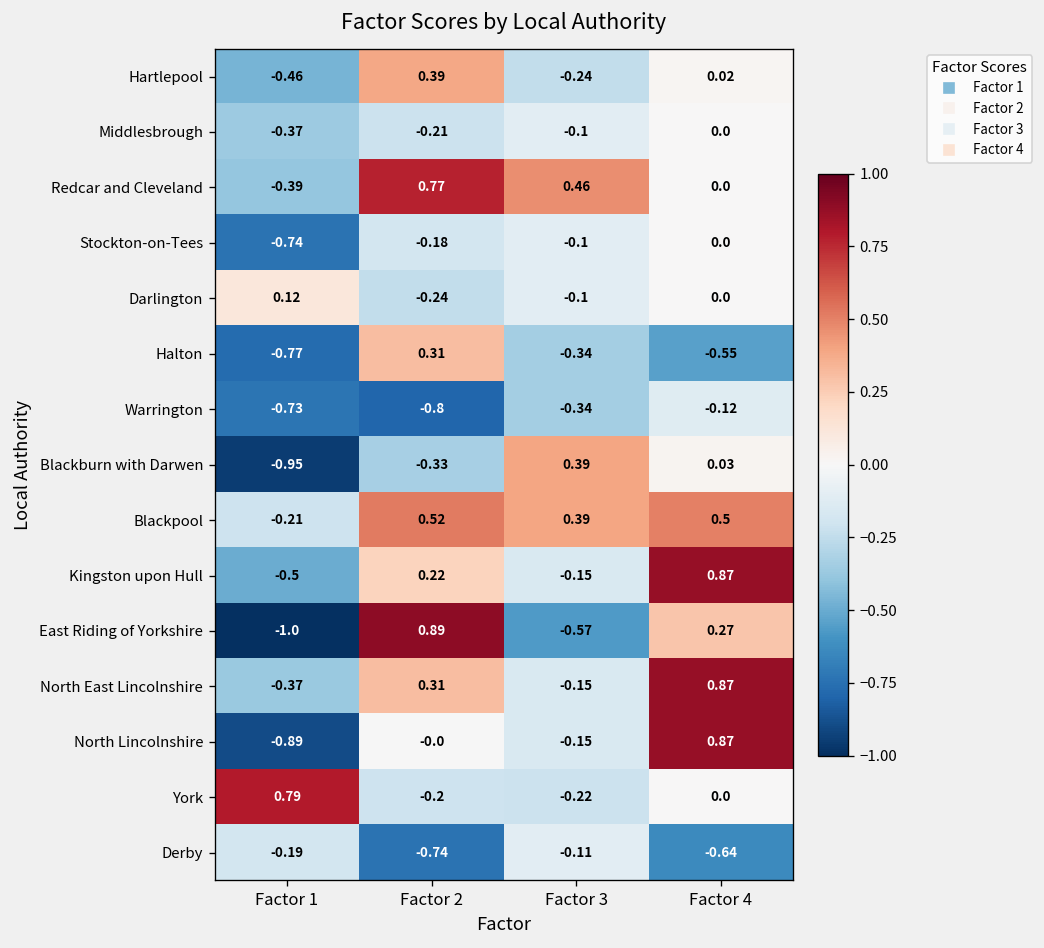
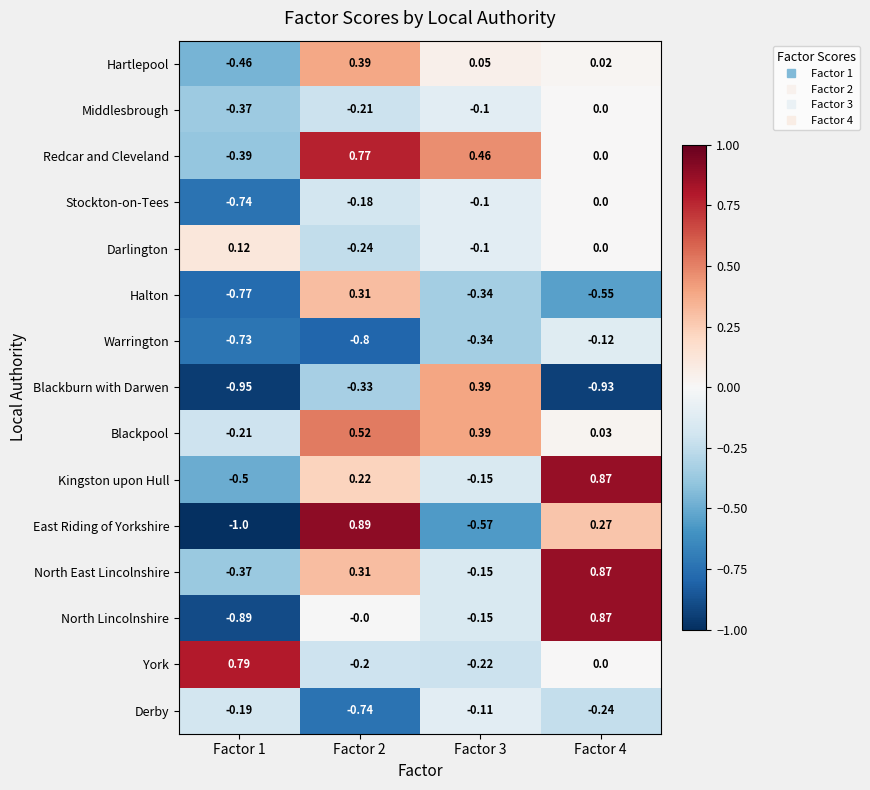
Hartlepool, Factor 3: -0.24 -> 0.05
Blackburn with Darwen, Factor 4: 0.03 -> -0.93
Blackpool, Factor 4: 0.5 -> 0.03
Derby, Factor 4: -0.64 -> -0.24
